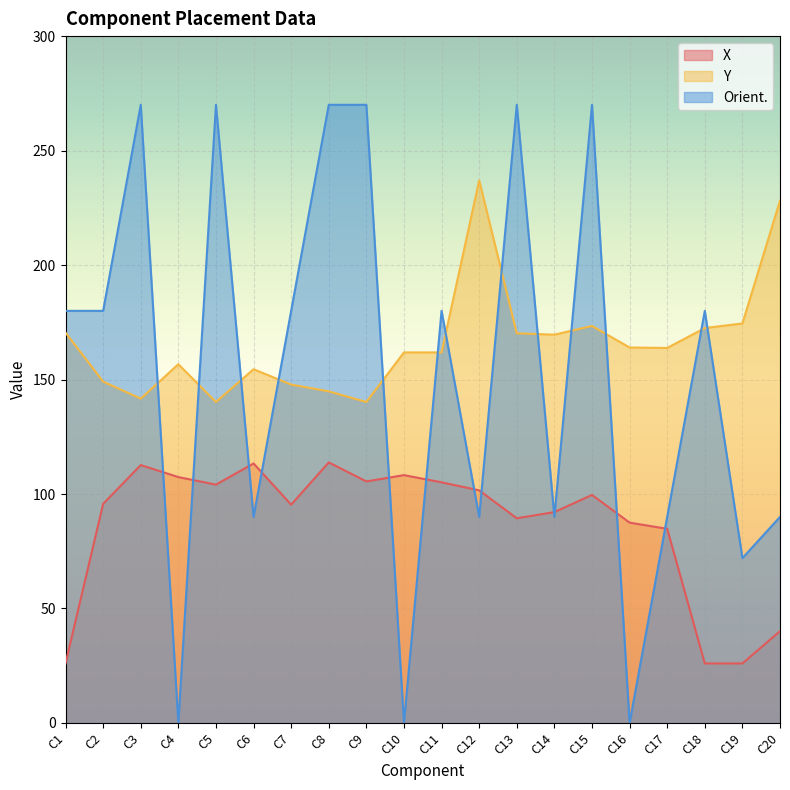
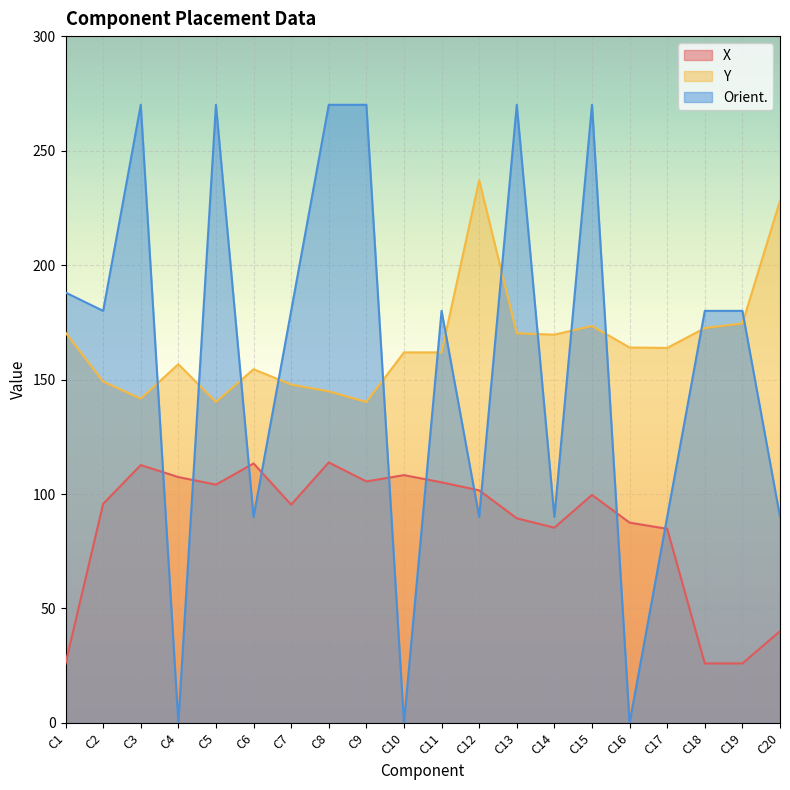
Orient., C1: 180 -> 188
X, C14: 92 -> 85
Orient., C19: 72 -> 180
